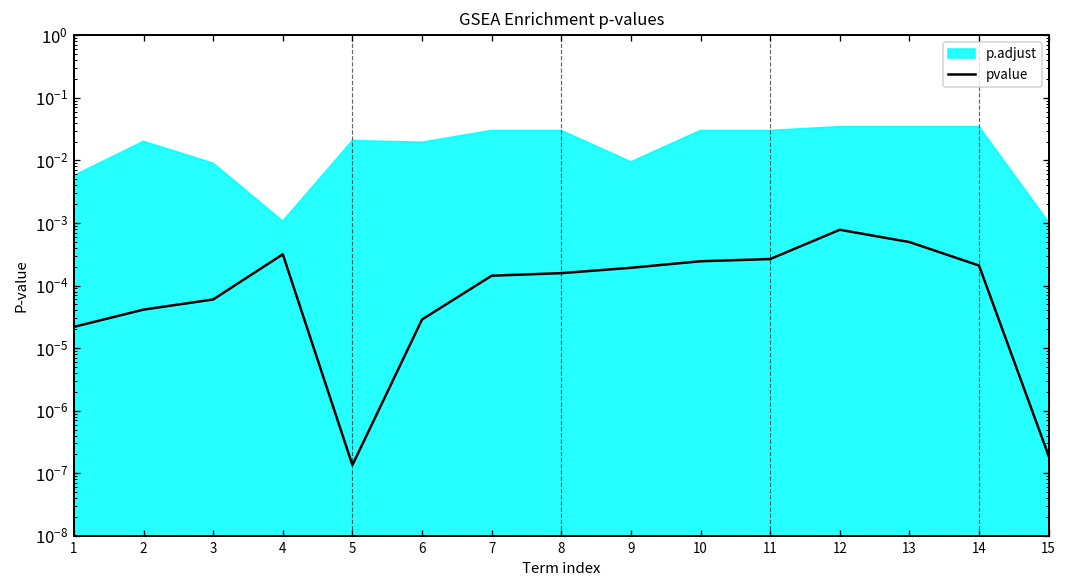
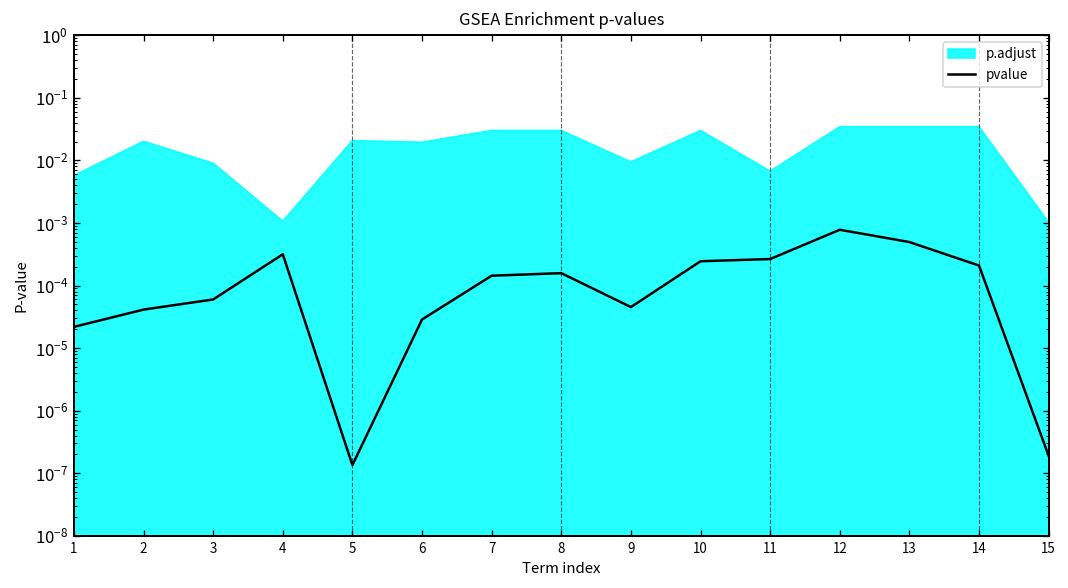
pvalue, 9: 0.00019 -> 0.00005
p.adjust, 11: 0.03 -> 0.007
